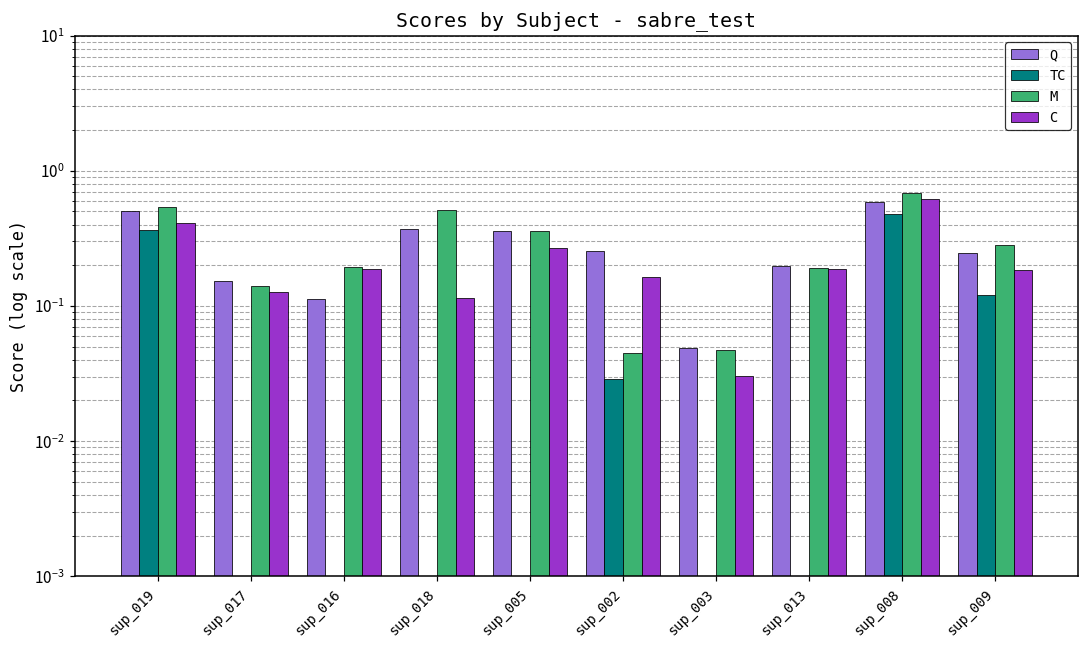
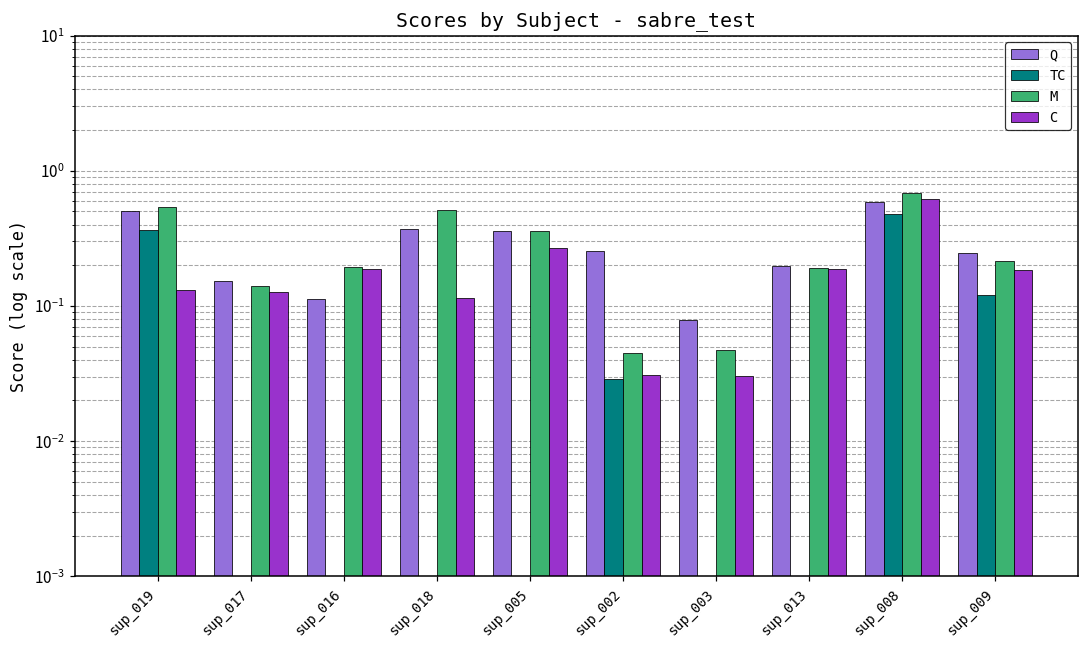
C, sup_019: 0.41 -> 0.13
C, sup_002: 0.17 -> 0.031
Q, sup_003: 0.049 -> 0.08
M, sup_009: 0.28 -> 0.21
